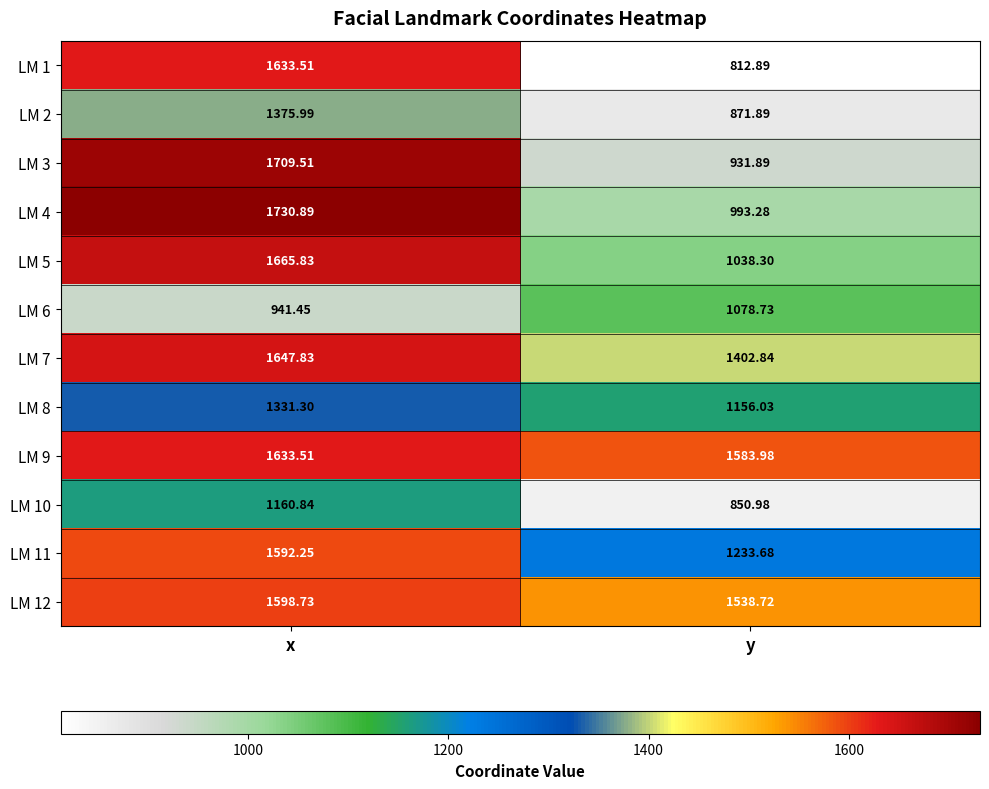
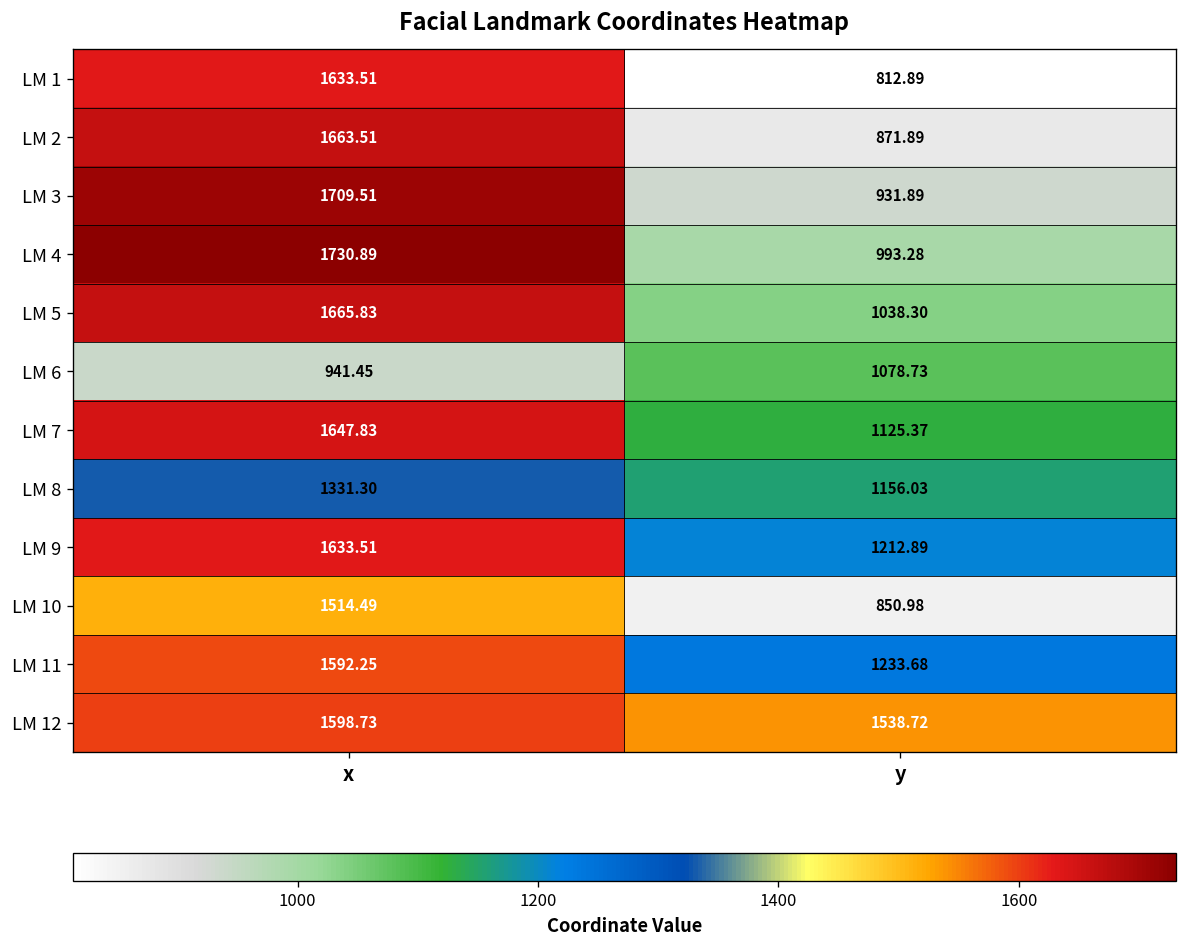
LM 2, x: 1375.99 -> 1663.51
LM 7, y: 1402.84 -> 1125.37
LM 9, y: 1583.98 -> 1212.89
LM 10, x: 1160.84 -> 1514.49
